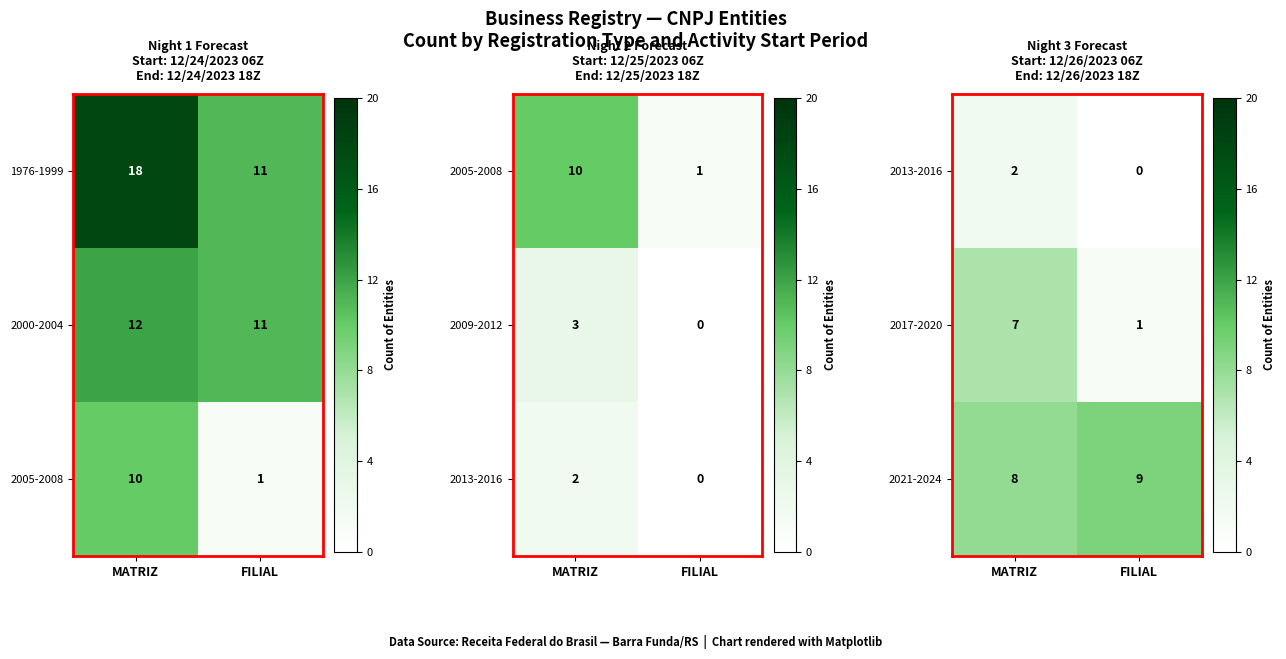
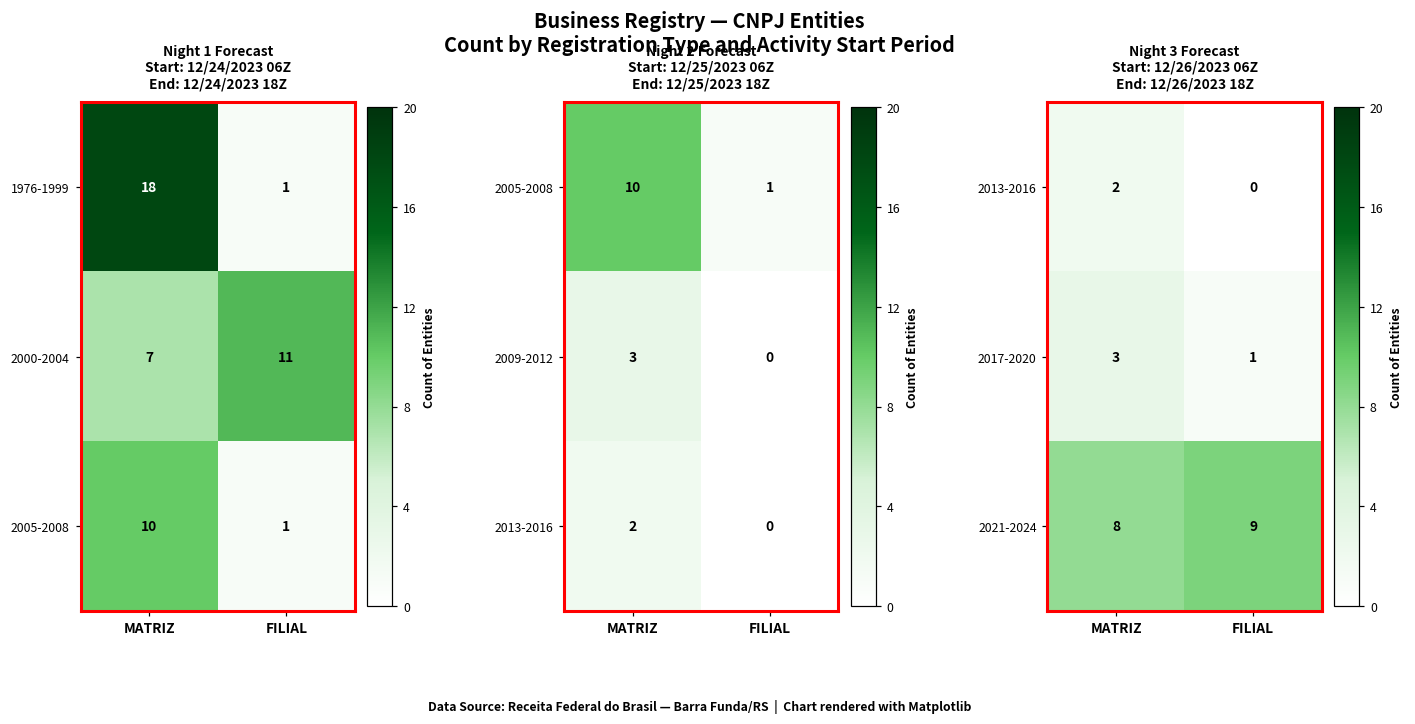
Night 1 Forecast Start: 12/24/2023 06Z End: 12/24/2023 18Z, 1976-1999, FILIAL: 11 -> 1
Night 1 Forecast Start: 12/24/2023 06Z End: 12/24/2023 18Z, 2000-2004, MATRIZ: 12 -> 7
Night 3 Forecast Start: 12/26/2023 06Z End: 12/26/2023 18Z, 2017-2020, MATRIZ: 7 -> 3
